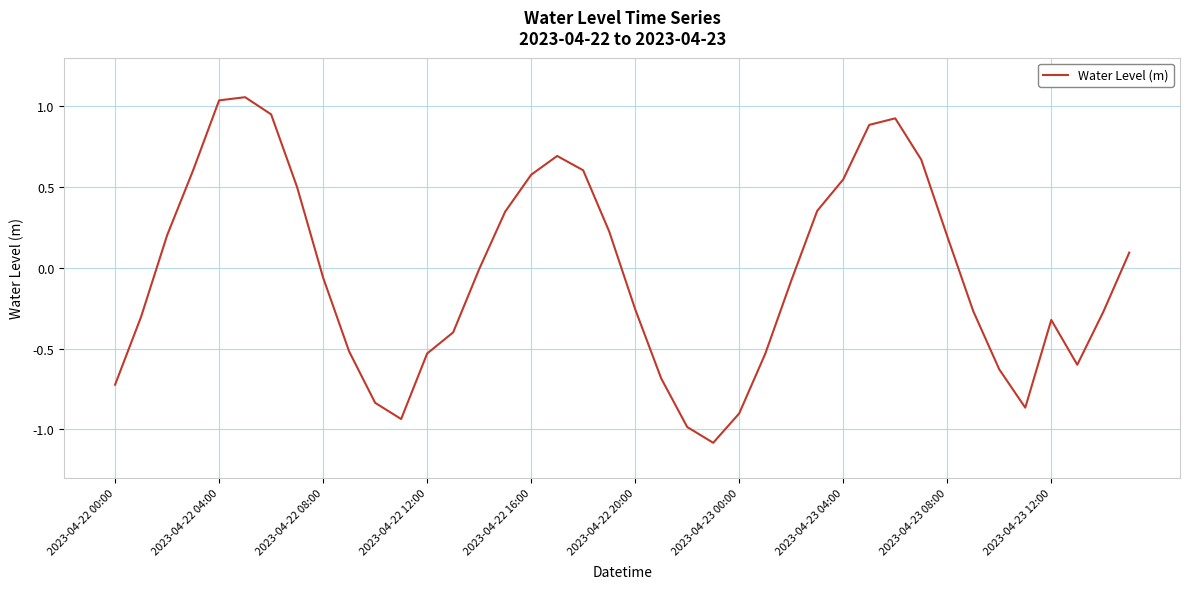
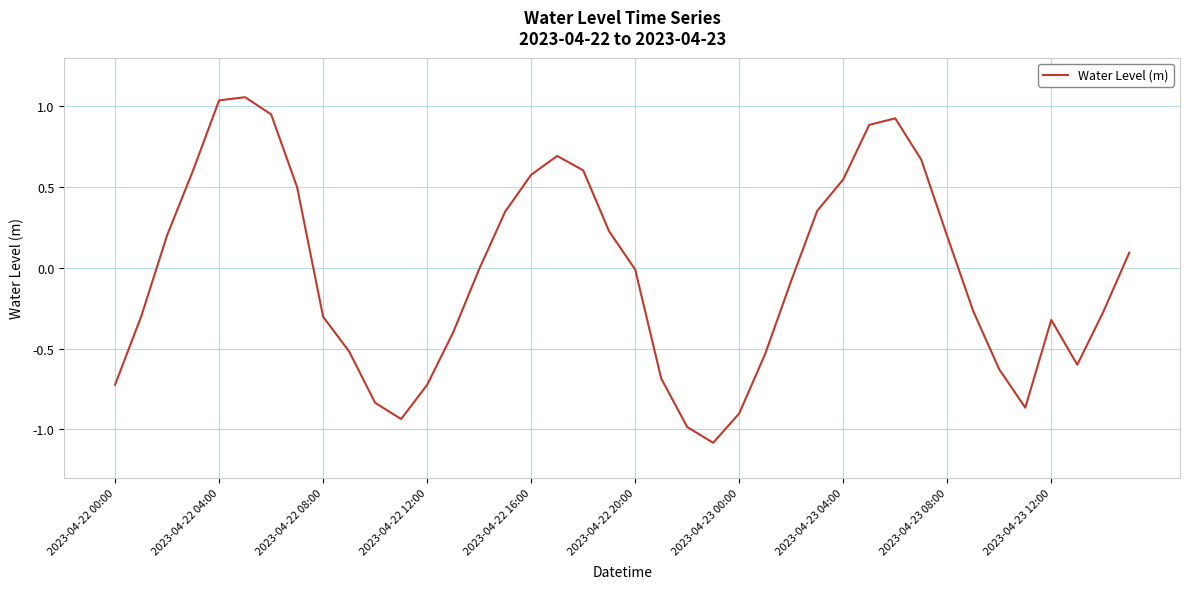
2023-04-22 08:00: -0.06 -> -0.30
2023-04-22 12:00: -0.53 -> -0.72
2023-04-22 20:00: -0.26 -> -0.01
